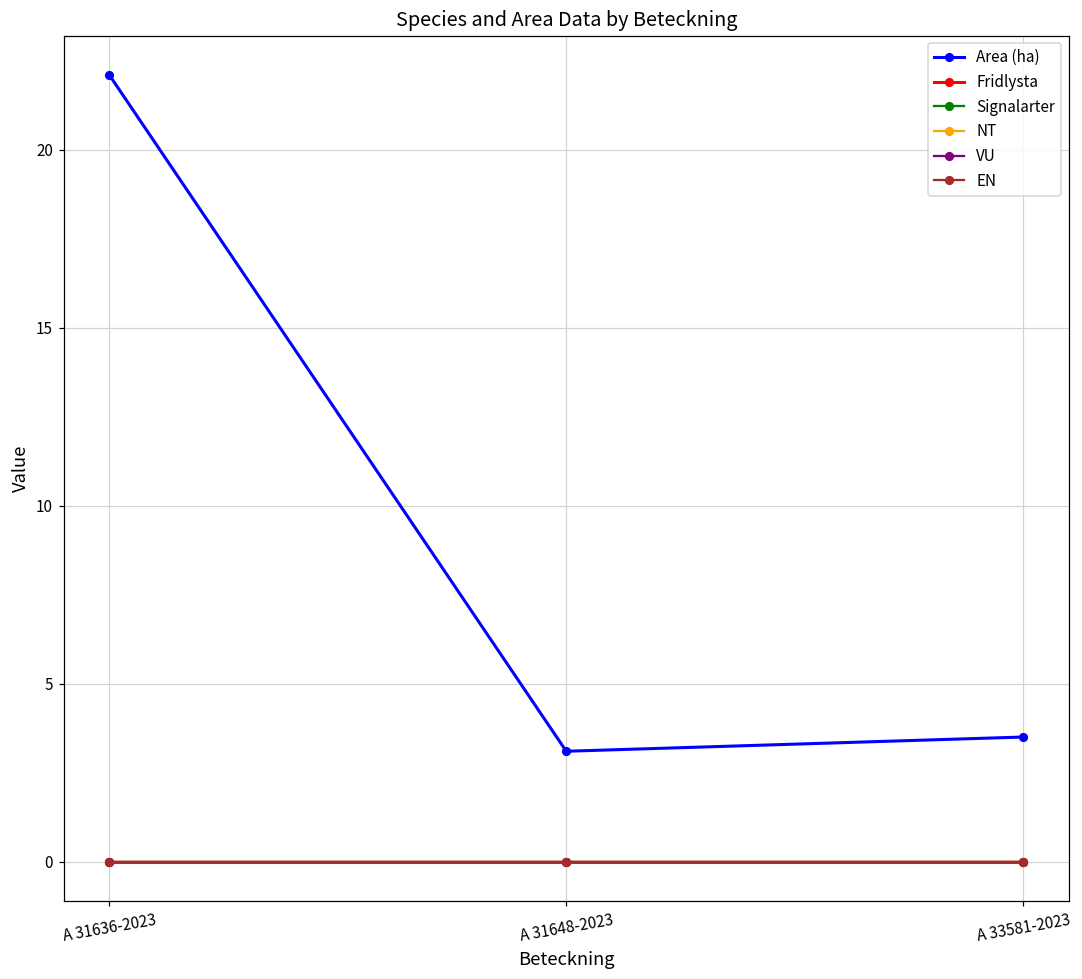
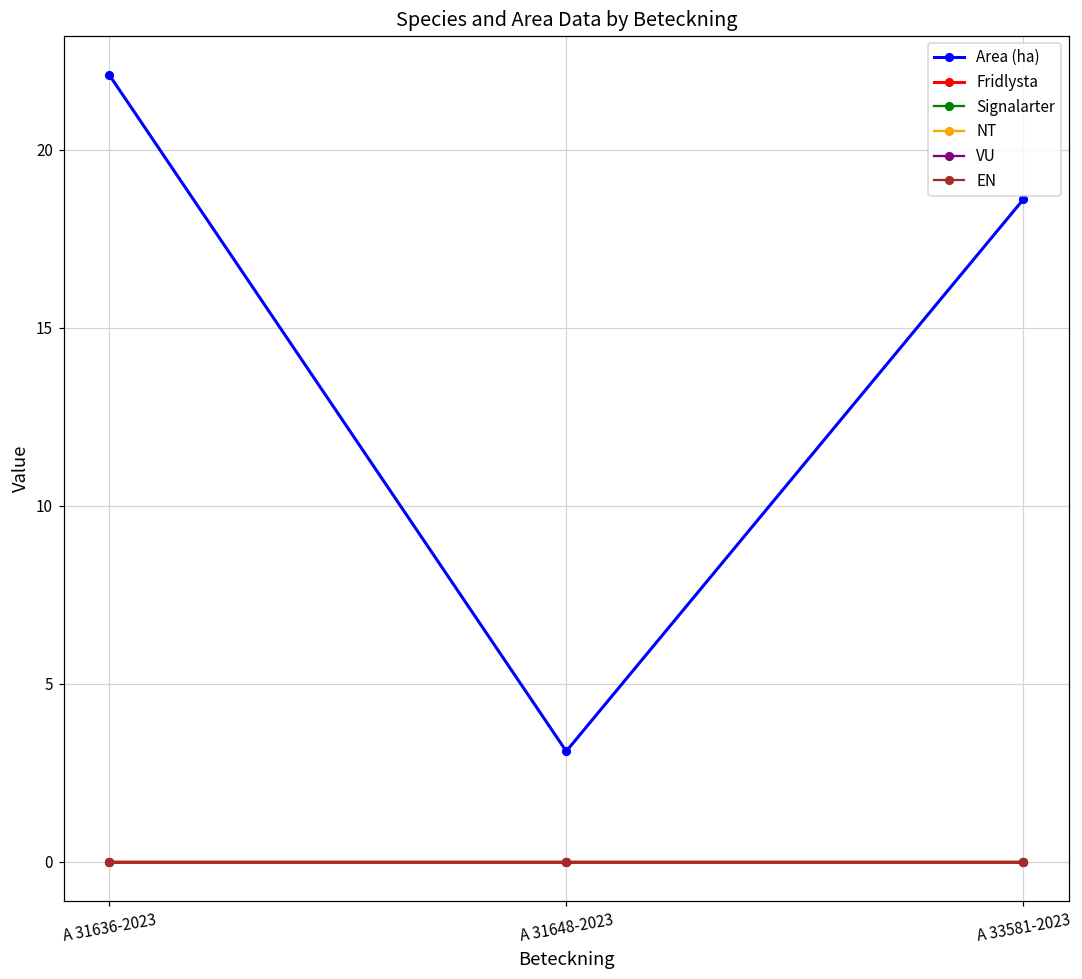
Area (ha), A 33581-2023: 3.5 -> 18.6
